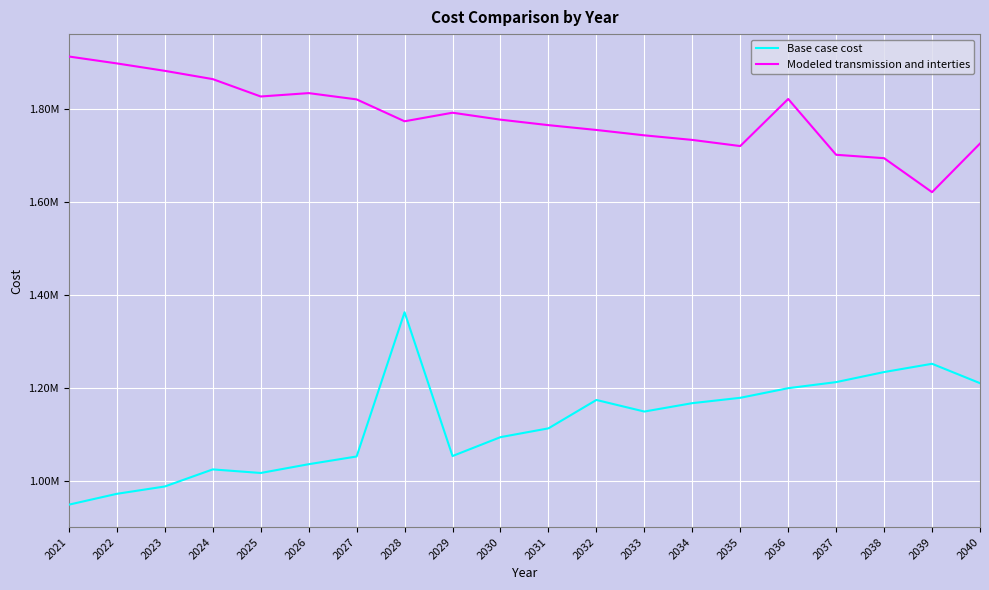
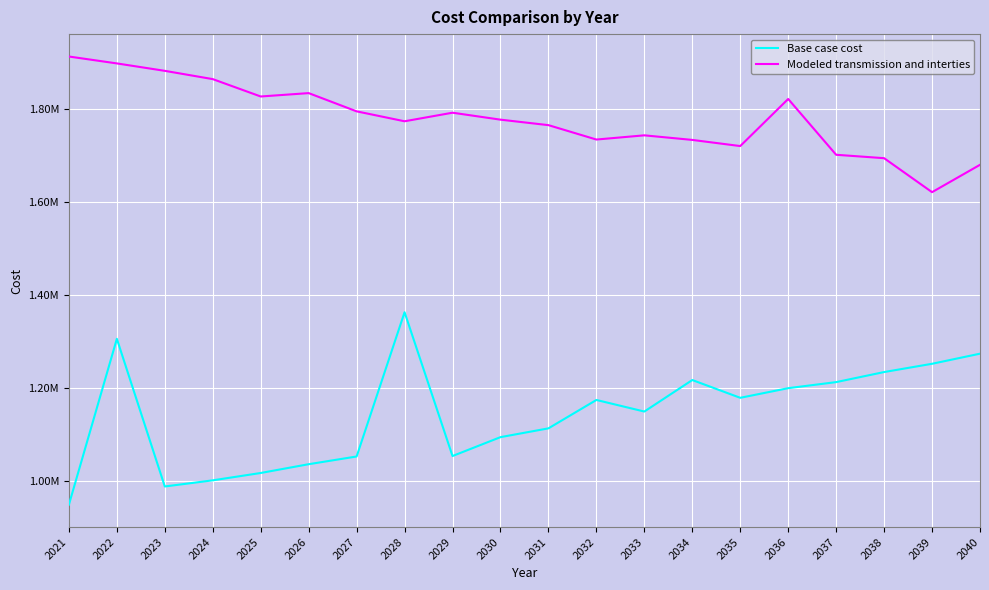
Base case cost, 2022: 970000 -> 1310000
Base case cost, 2024: 1030000 -> 1000000
Modeled transmission and interties, 2027: 1820000 -> 1790000
Modeled transmission and interties, 2032: 1750000 -> 1730000
Base case cost, 2034: 1170000 -> 1220000
Base case cost, 2040: 1210000 -> 1270000
Modeled transmission and interties, 2040: 1730000 -> 1680000
